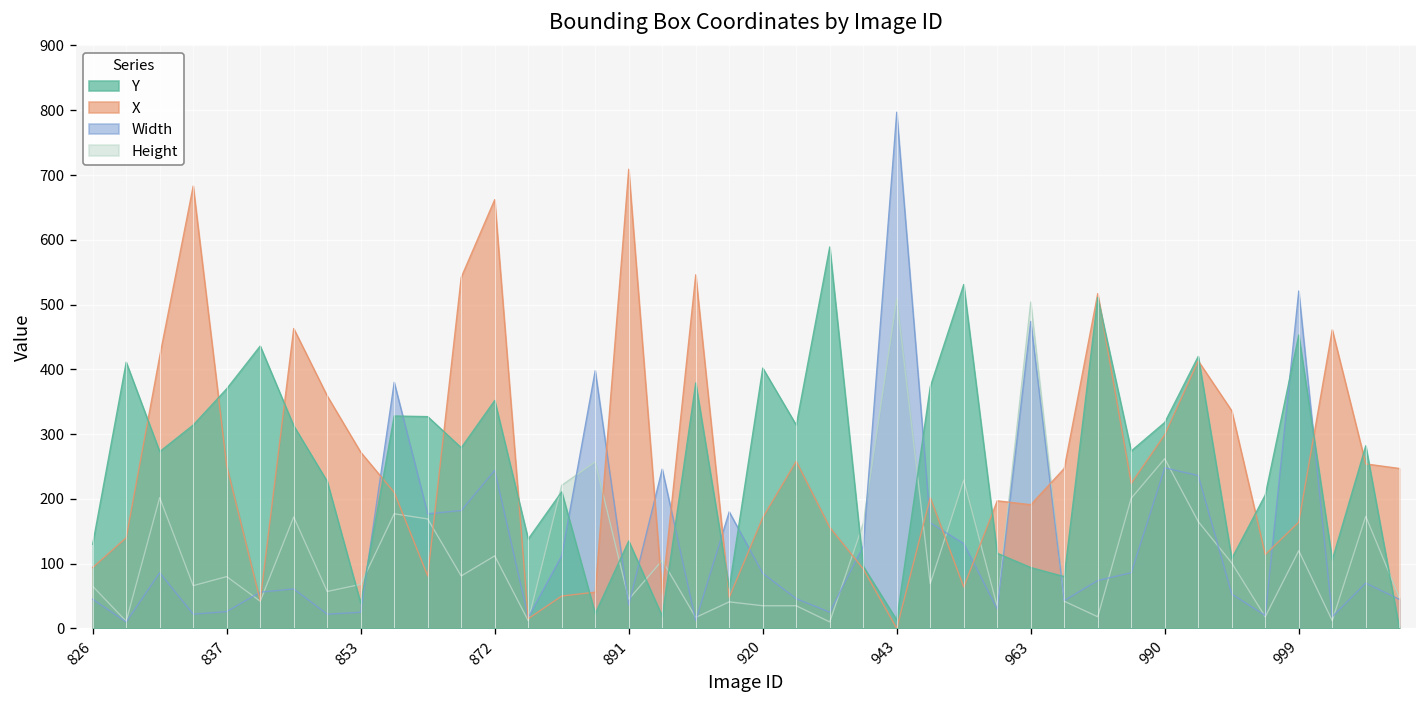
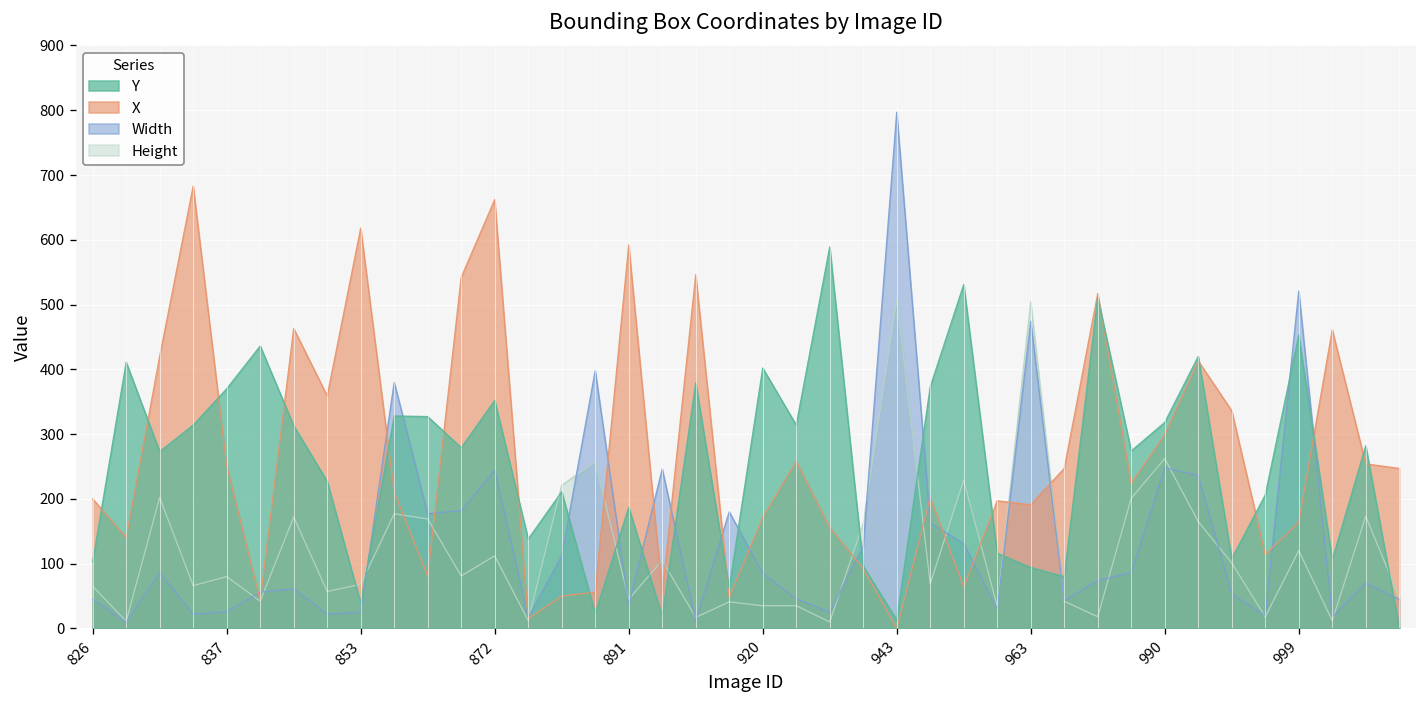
X, 826: 90 -> 200
Y, 826: 130 -> 100
X, 853: 270 -> 620
X, 891: 710 -> 590
Y, 891: 140 -> 190
